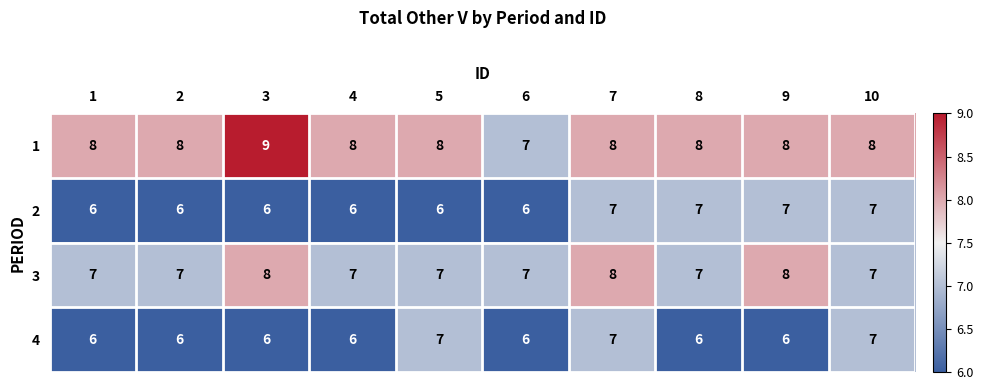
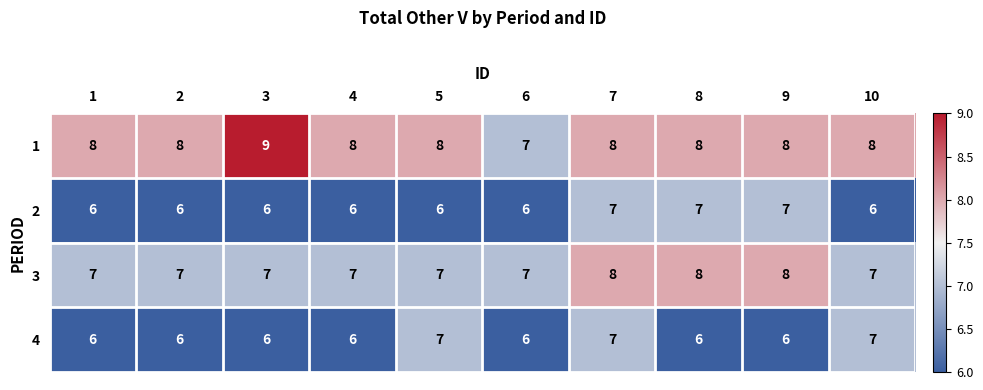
2, 10: 7 -> 6
3, 3: 8 -> 7
3, 8: 7 -> 8
